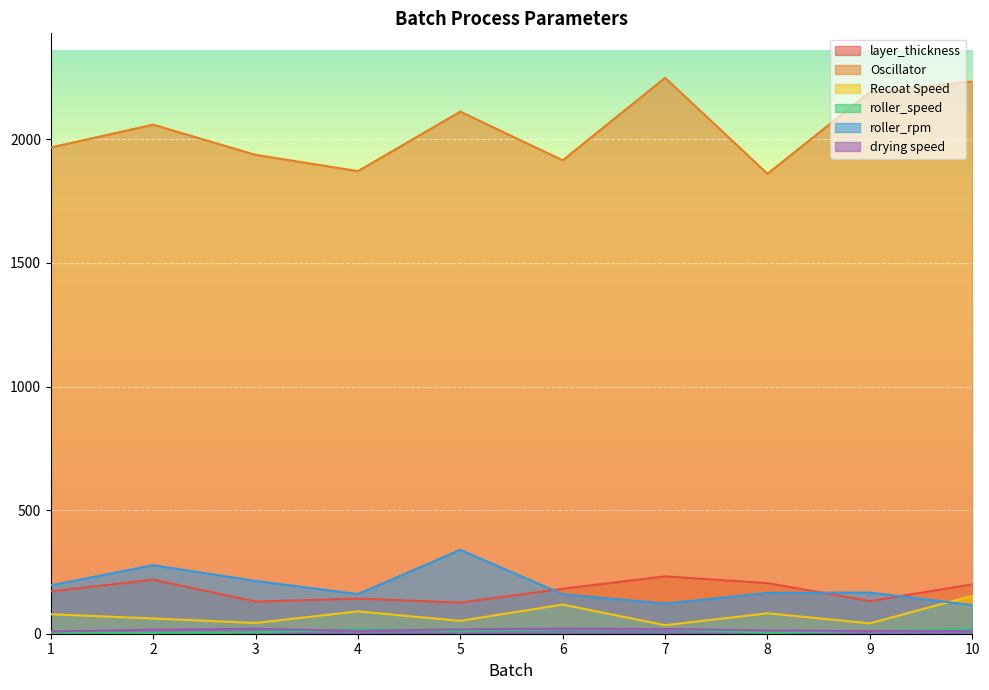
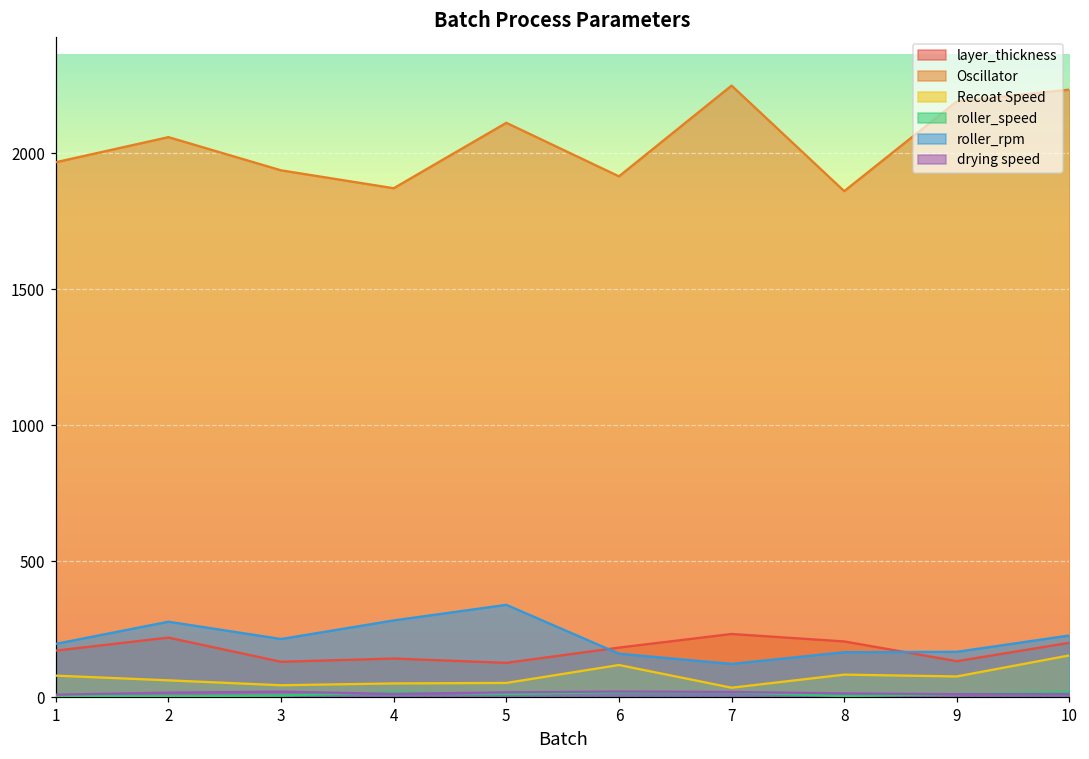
Recoat Speed, 4: 90 -> 50
roller_rpm, 4: 160 -> 280
Recoat Speed, 9: 40 -> 80
roller_rpm, 10: 120 -> 230
